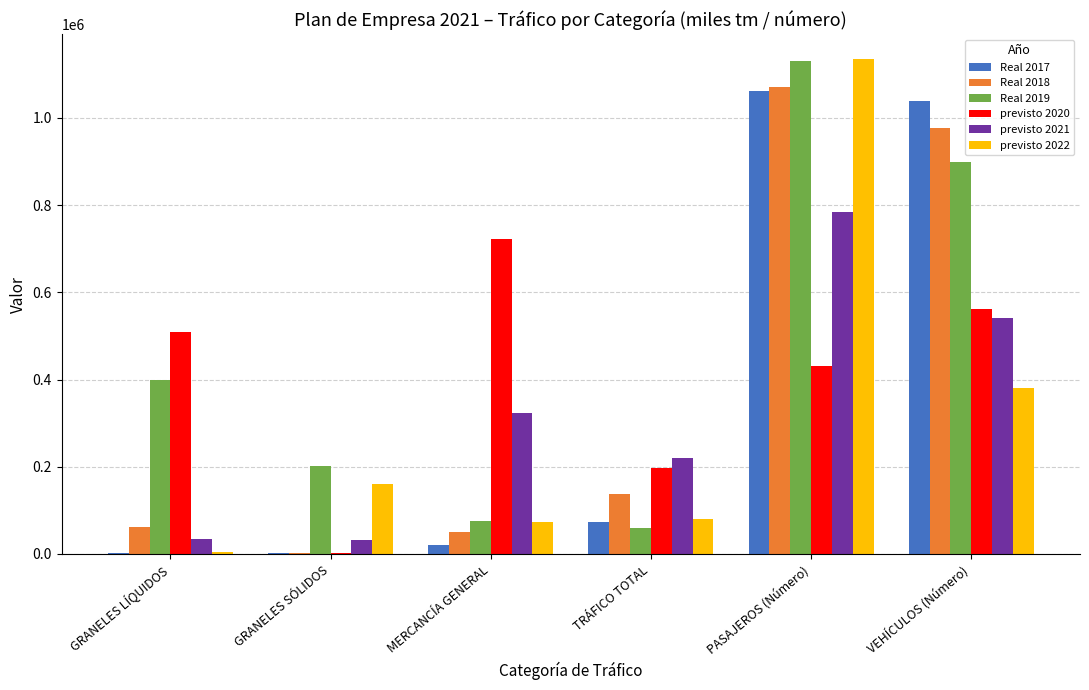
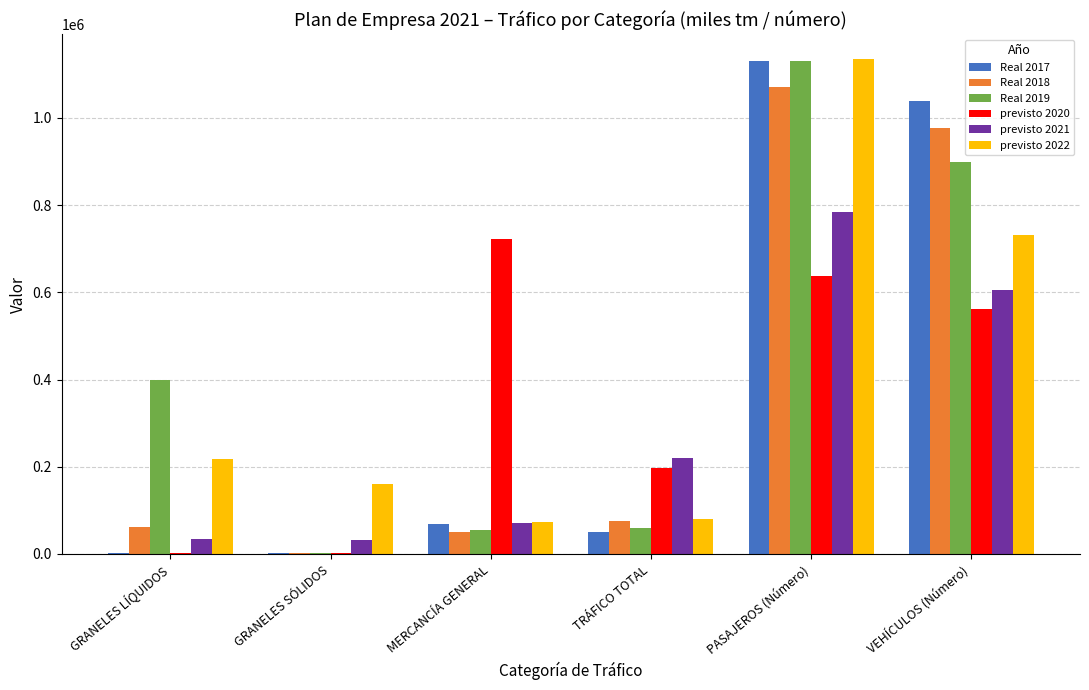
previsto 2020, GRANELES LÍQUIDOS: 510000 -> 0
previsto 2022, GRANELES LÍQUIDOS: 0 -> 220000
Real 2019, GRANELES SÓLIDOS: 200000 -> 0
Real 2017, MERCANCÍA GENERAL: 20000 -> 70000
Real 2019, MERCANCÍA GENERAL: 80000 -> 60000
previsto 2021, MERCANCÍA GENERAL: 320000 -> 70000
Real 2017, TRÁFICO TOTAL: 70000 -> 50000
Real 2018, TRÁFICO TOTAL: 140000 -> 80000
Real 2017, PASAJEROS (Número): 1060000 -> 1130000
previsto 2020, PASAJEROS (Número): 430000 -> 640000
previsto 2021, VEHÍCULOS (Número): 540000 -> 610000
previsto 2022, VEHÍCULOS (Número): 380000 -> 730000
